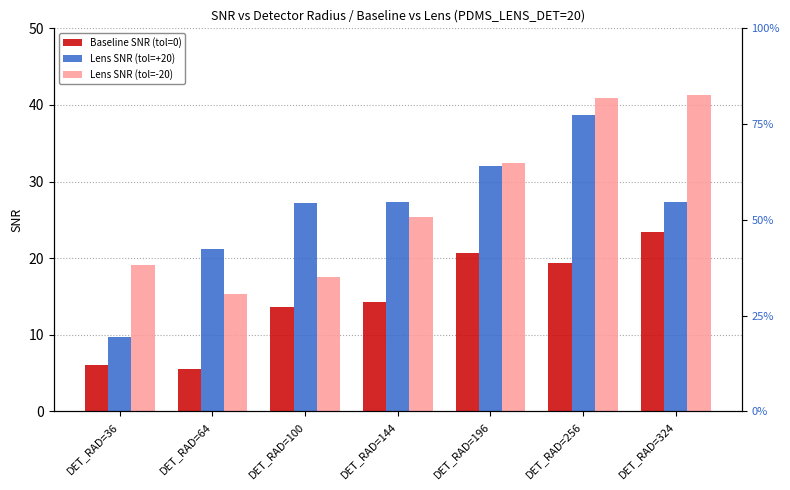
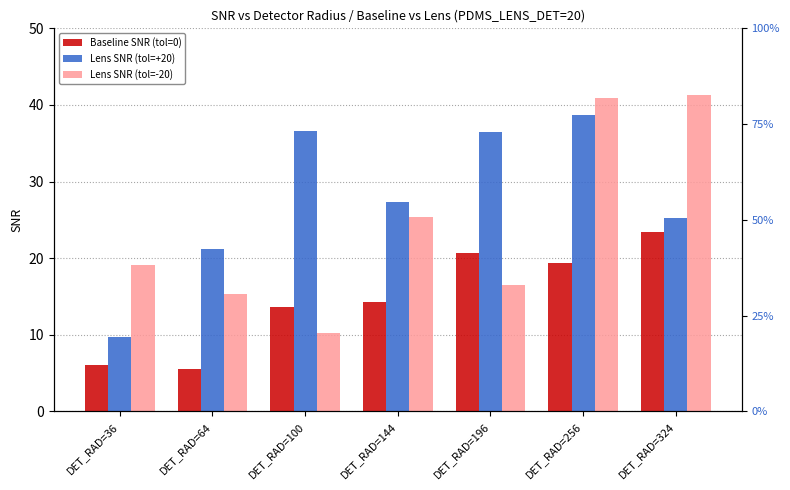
Lens SNR (tol=+20), DET_RAD=100: 27 -> 37
Lens SNR (tol=-20), DET_RAD=100: 17 -> 10
Lens SNR (tol=+20), DET_RAD=196: 32 -> 36
Lens SNR (tol=-20), DET_RAD=196: 32 -> 16
Lens SNR (tol=+20), DET_RAD=324: 27 -> 25
